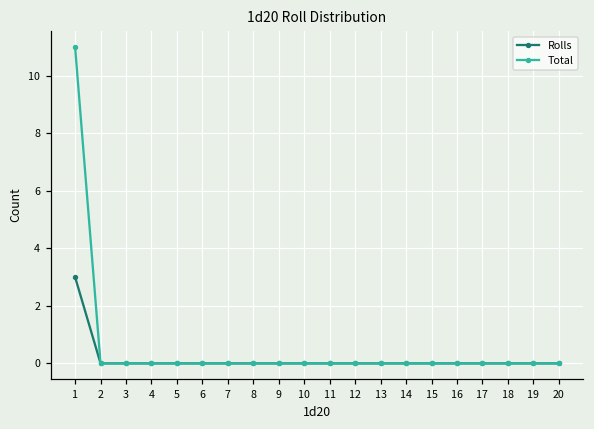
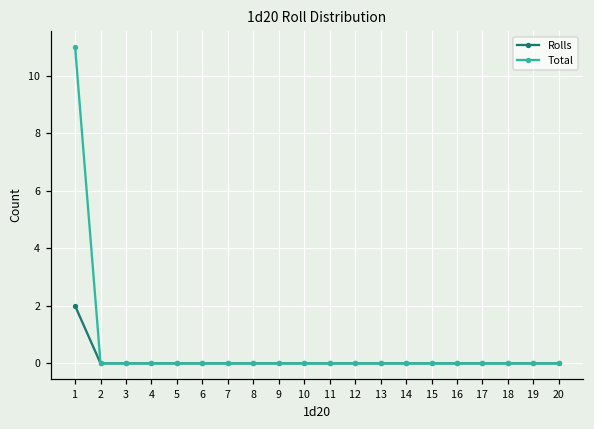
Rolls, 1: 3 -> 2
